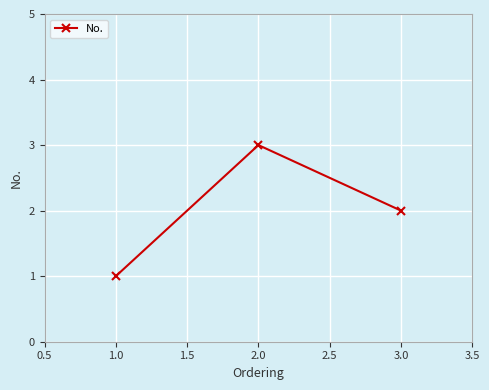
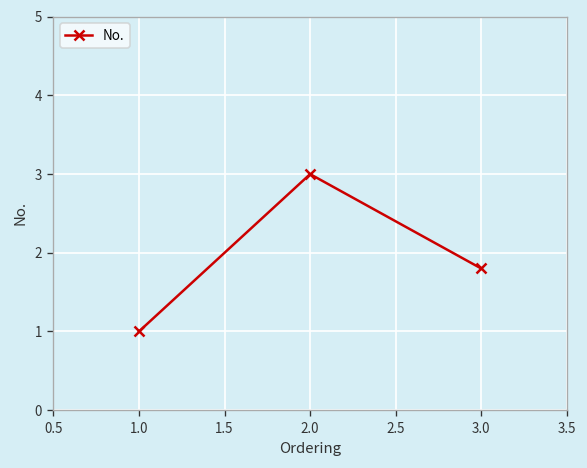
3.0: 2.0 -> 1.8
